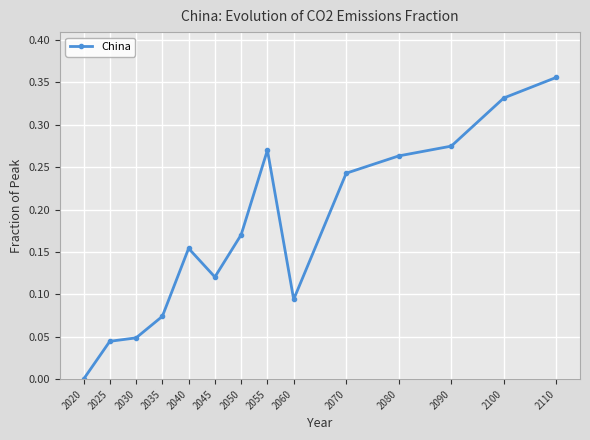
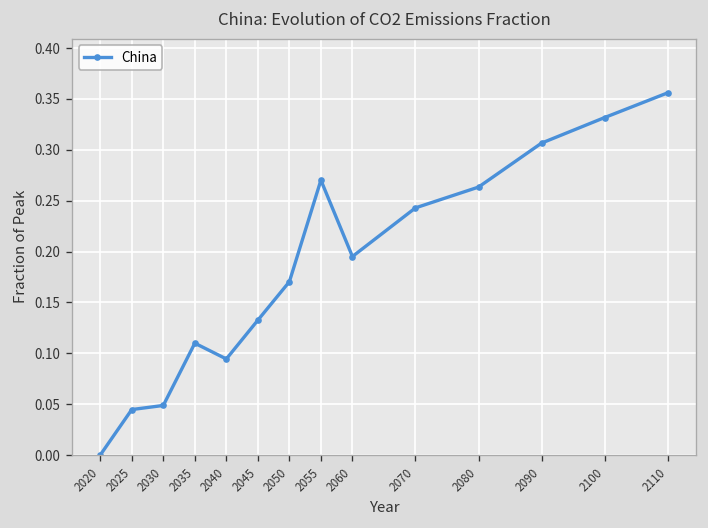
2035: 0.07 -> 0.11
2040: 0.15 -> 0.09
2045: 0.12 -> 0.13
2060: 0.09 -> 0.20
2090: 0.27 -> 0.31
